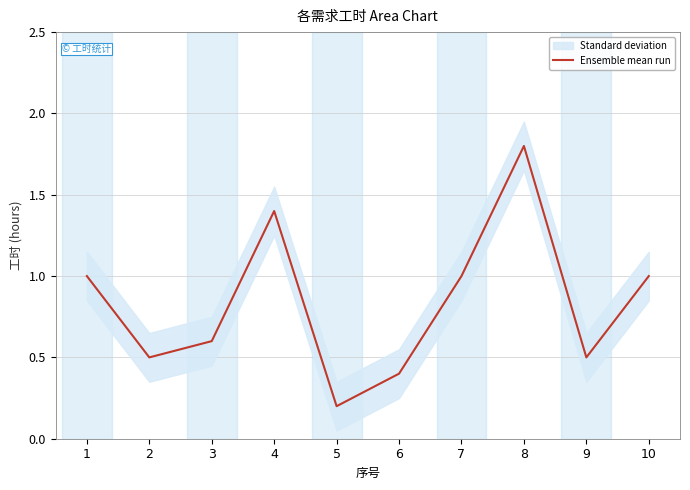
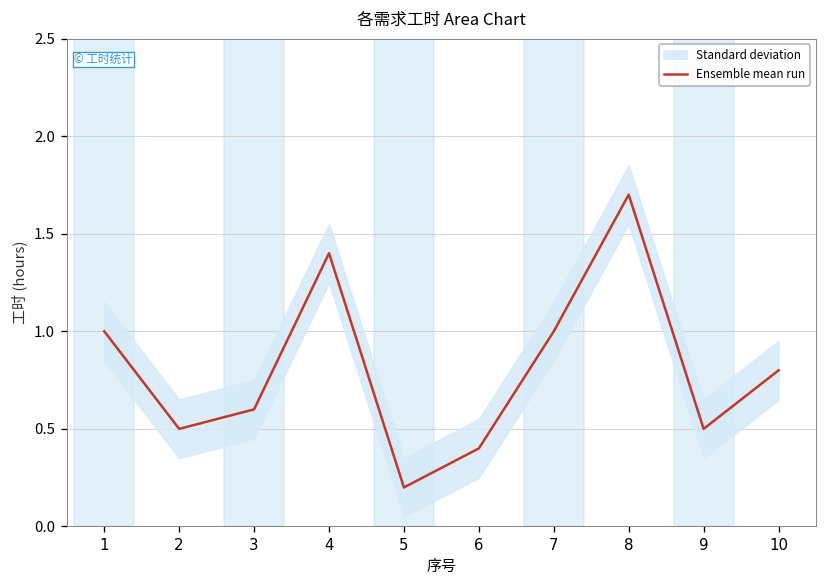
Ensemble mean run, 8: 1.8 -> 1.7
Ensemble mean run, 10: 1.0 -> 0.8
